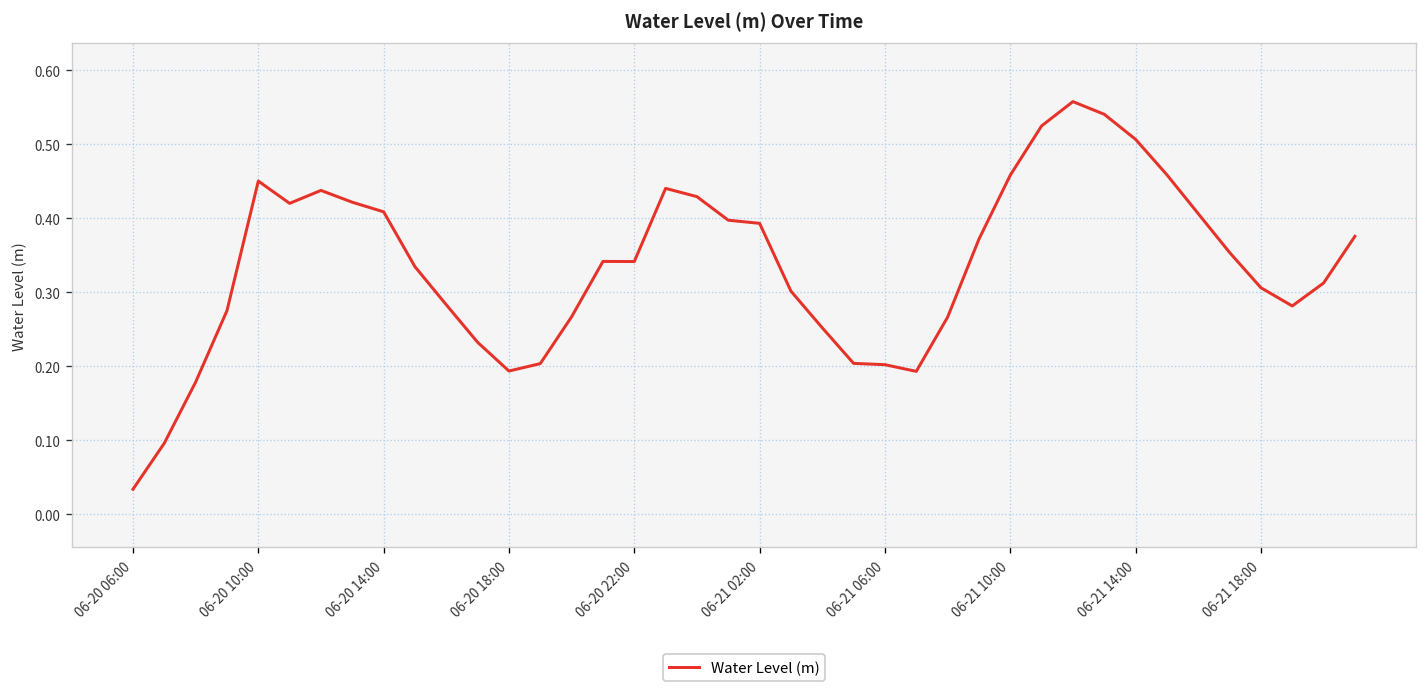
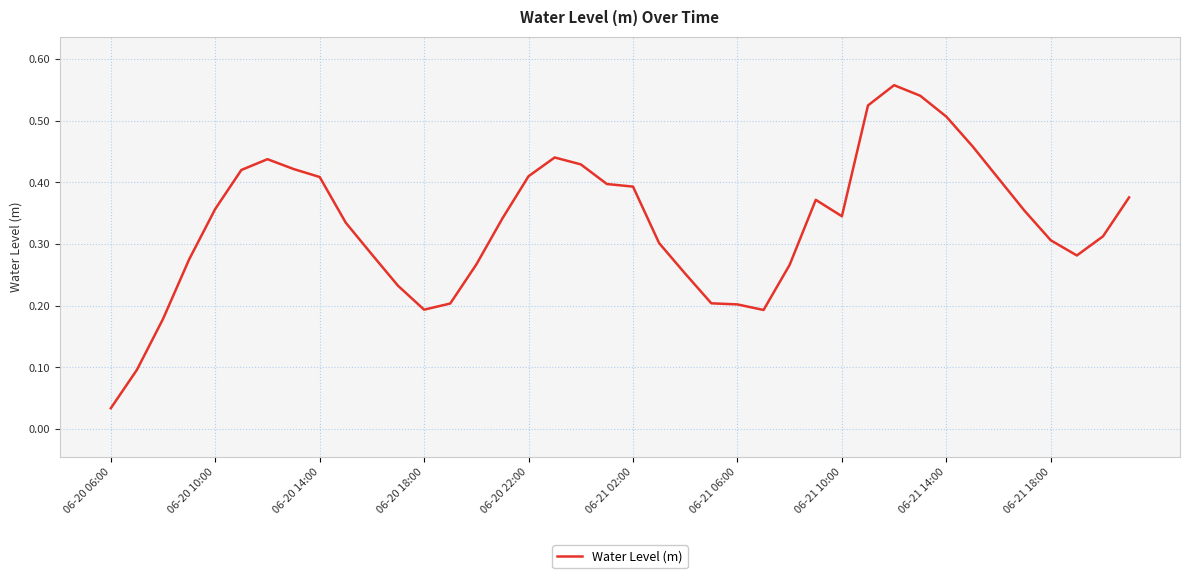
06-20 10:00: 0.45 -> 0.36
06-20 22:00: 0.34 -> 0.41
06-21 10:00: 0.46 -> 0.35
